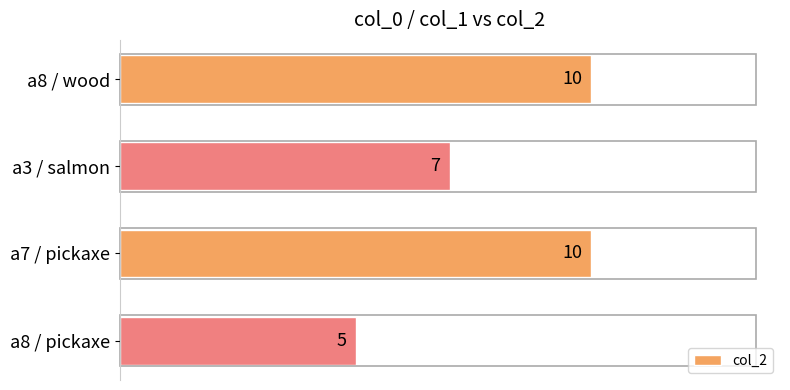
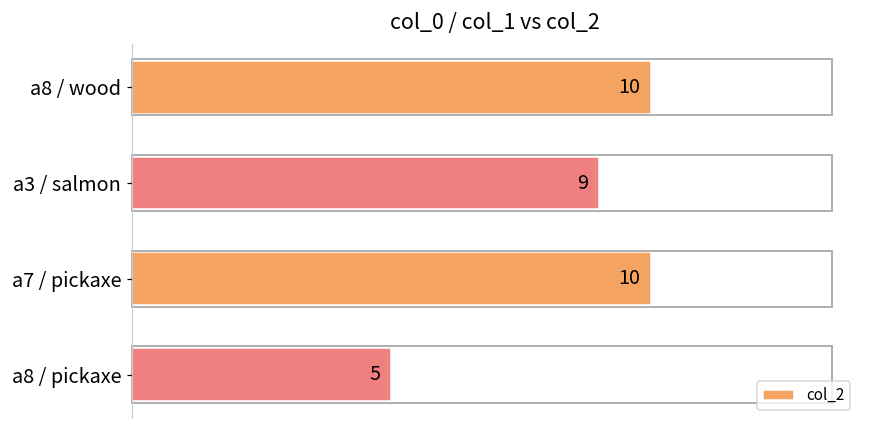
a3 / salmon: 7 -> 9
